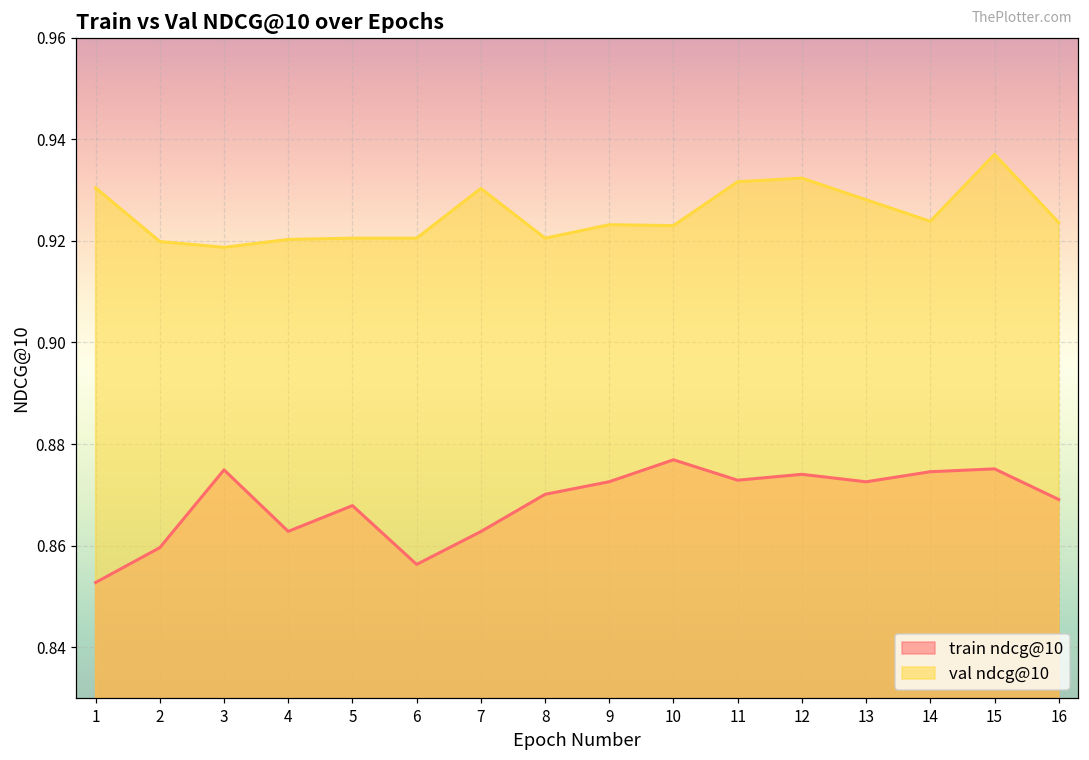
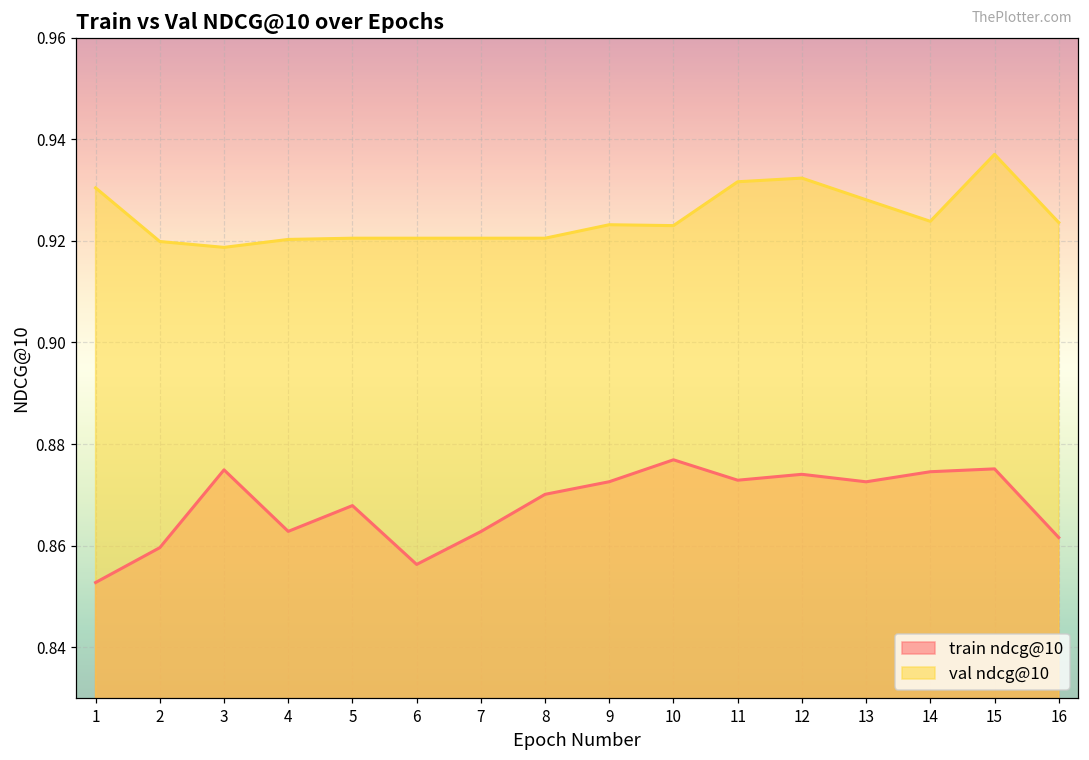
val ndcg@10, 7: 0.930 -> 0.921
train ndcg@10, 16: 0.869 -> 0.862
